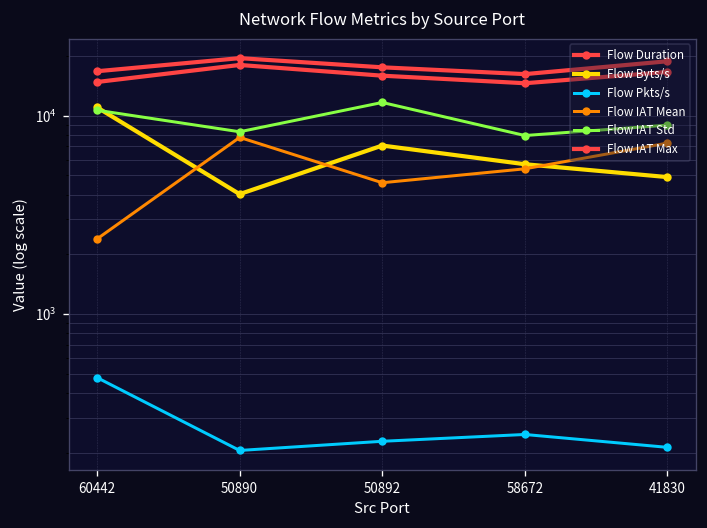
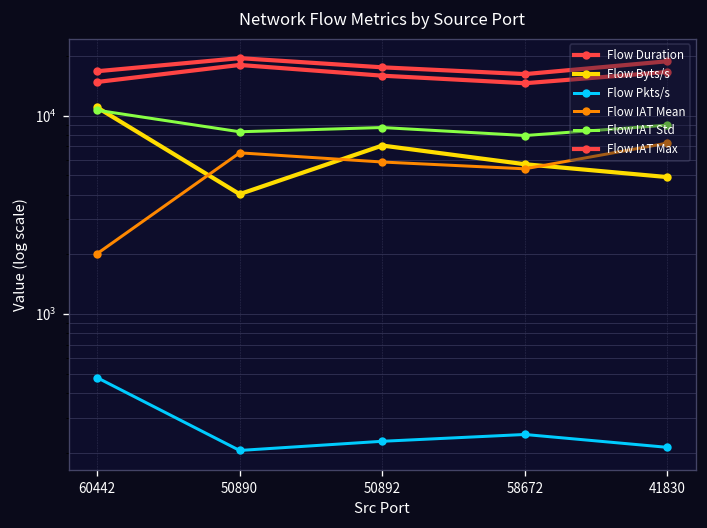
Flow IAT Mean, 60442: 2400 -> 2000
Flow IAT Mean, 50890: 8000 -> 6500
Flow IAT Mean, 50892: 4600 -> 5800
Flow IAT Std, 50892: 12000 -> 9000
